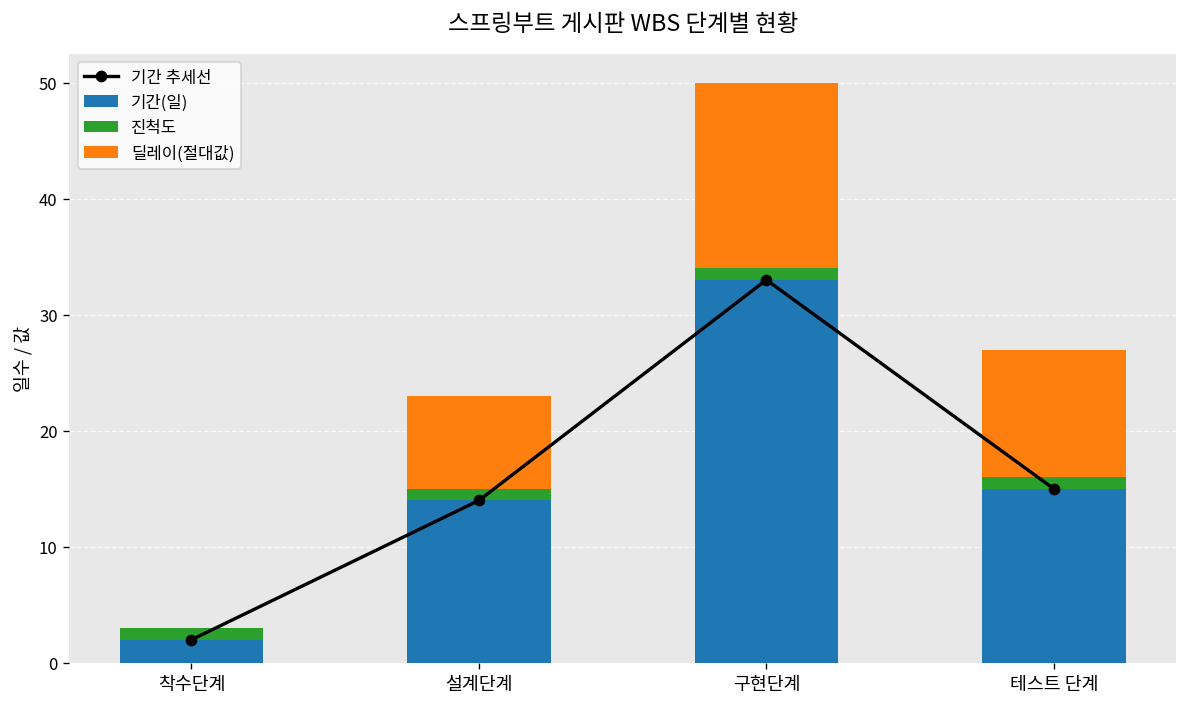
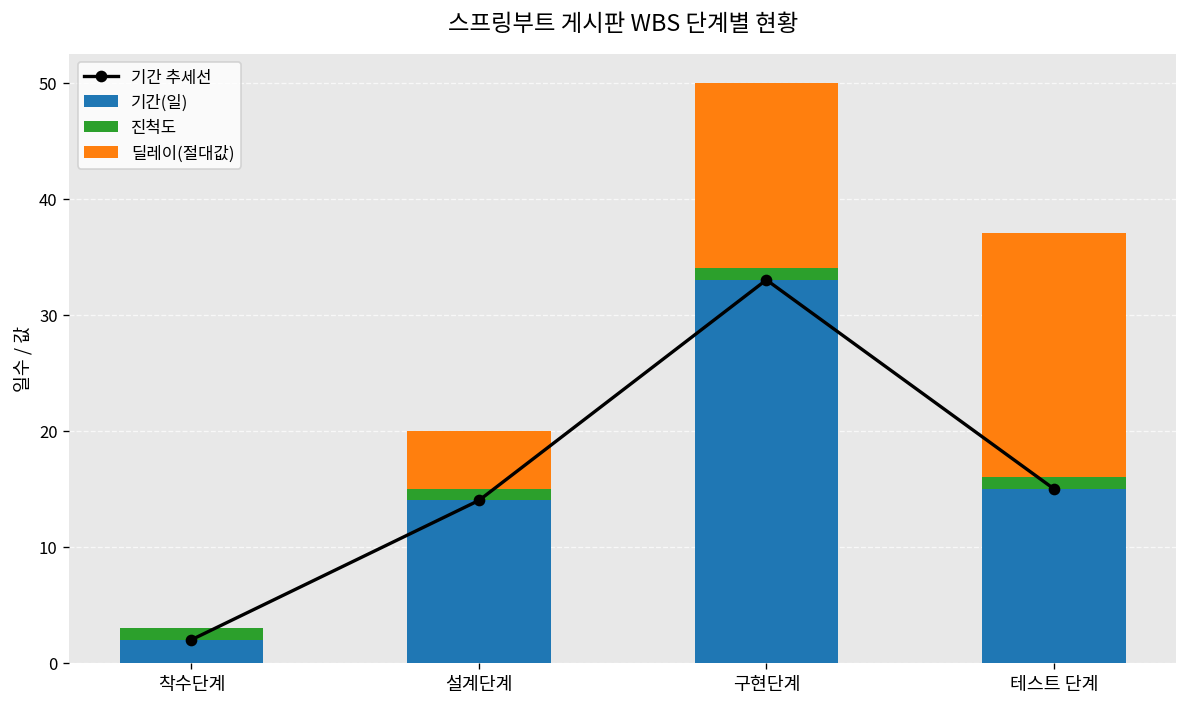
딜레이(절대값), 설계단계: 8 -> 5
딜레이(절대값), 테스트 단계: 11 -> 21
